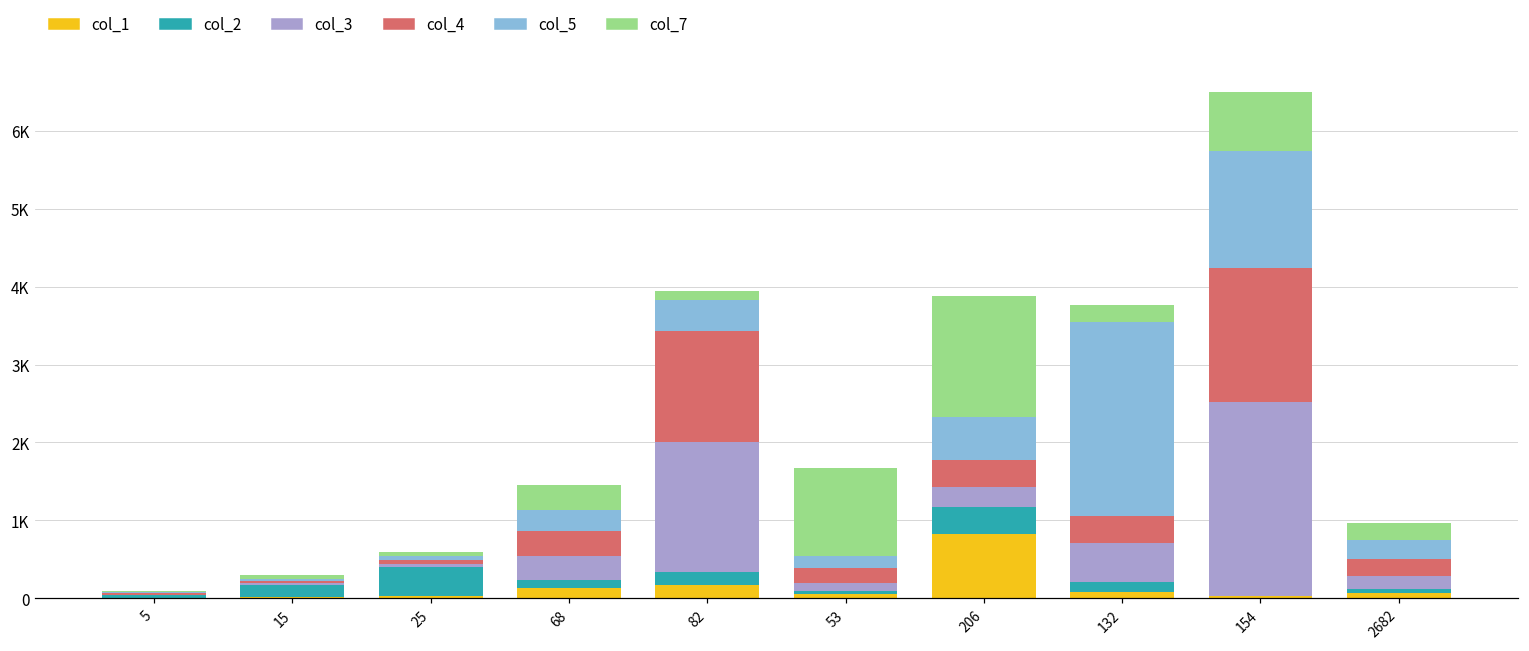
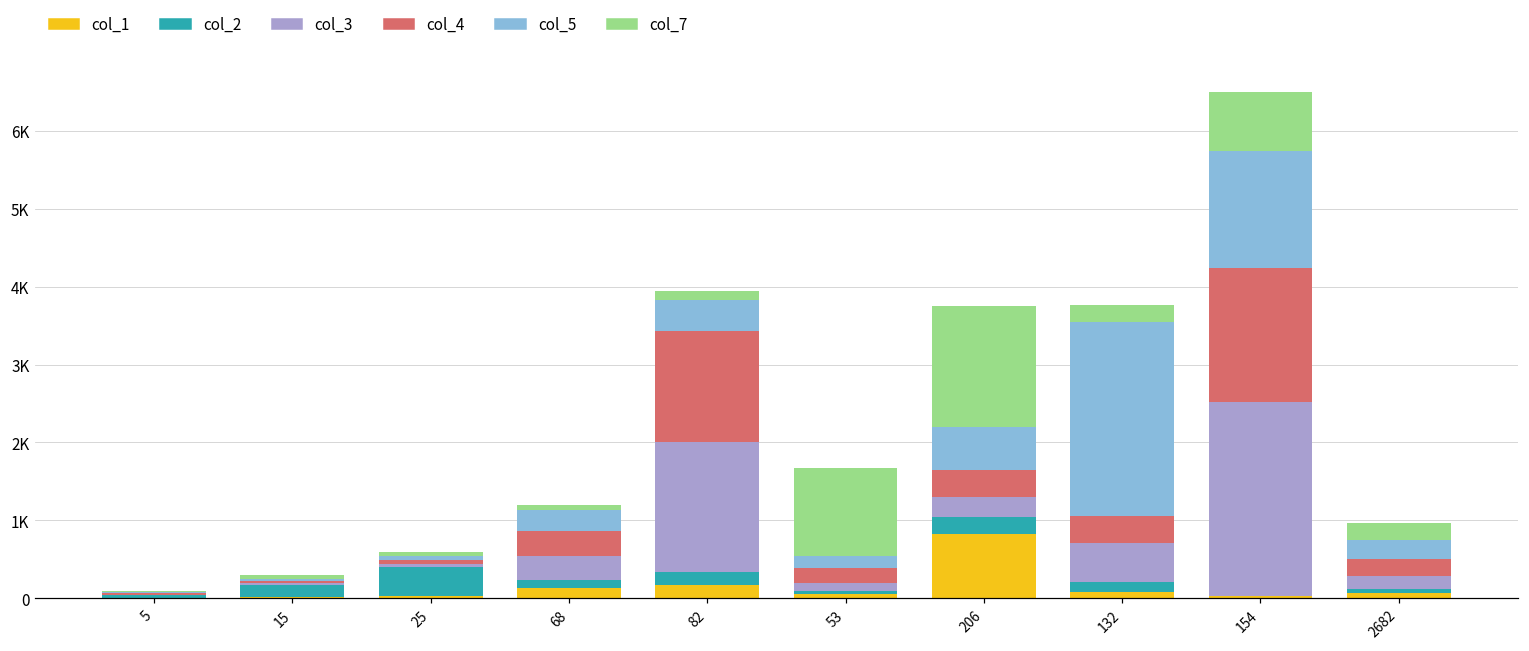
col_7, 68: 300 -> 100
col_2, 206: 300 -> 200
